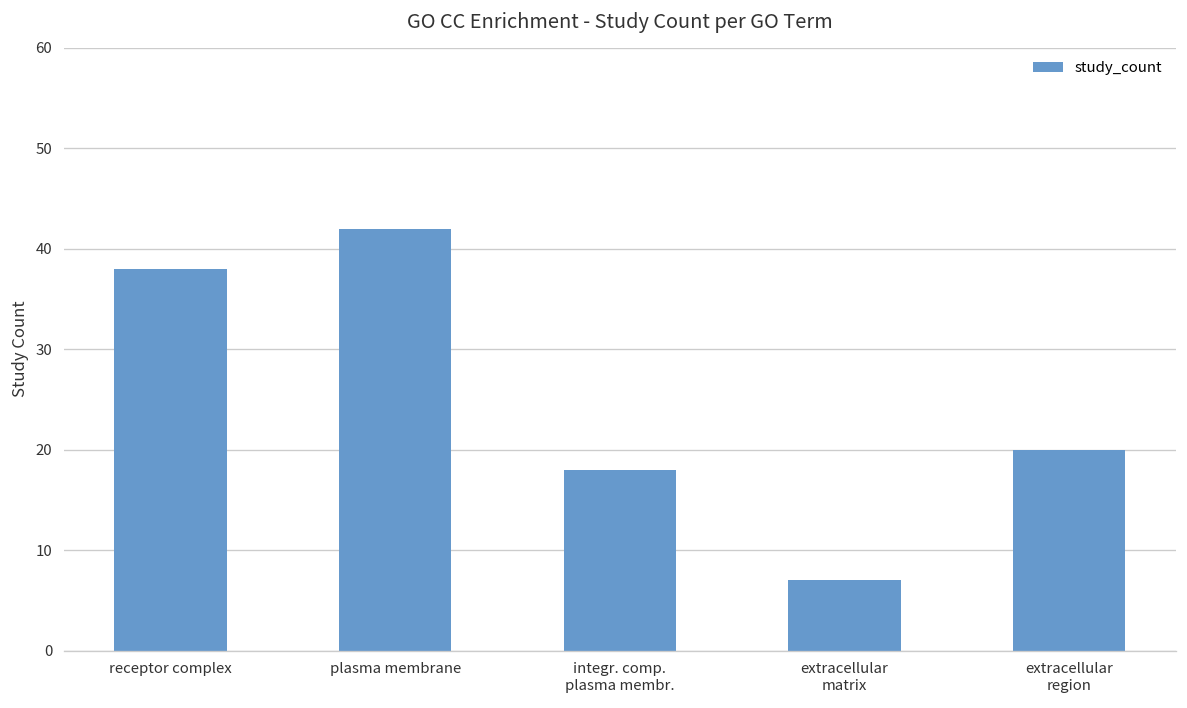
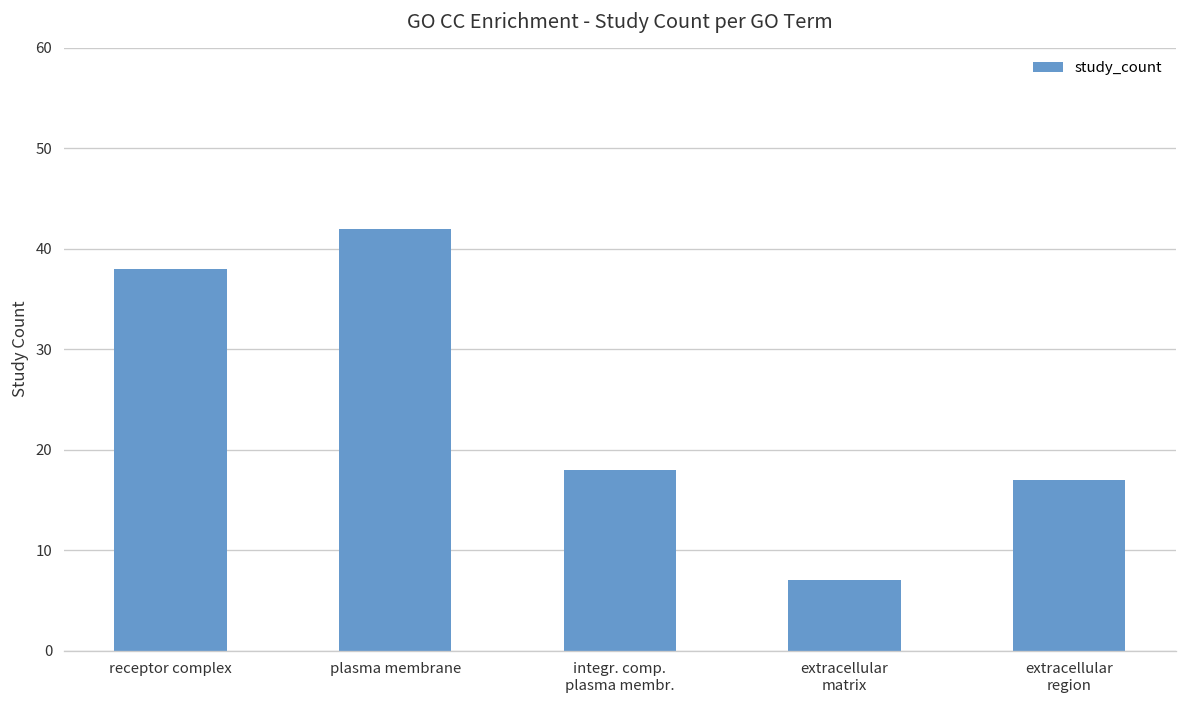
extracellular region: 20 -> 17
